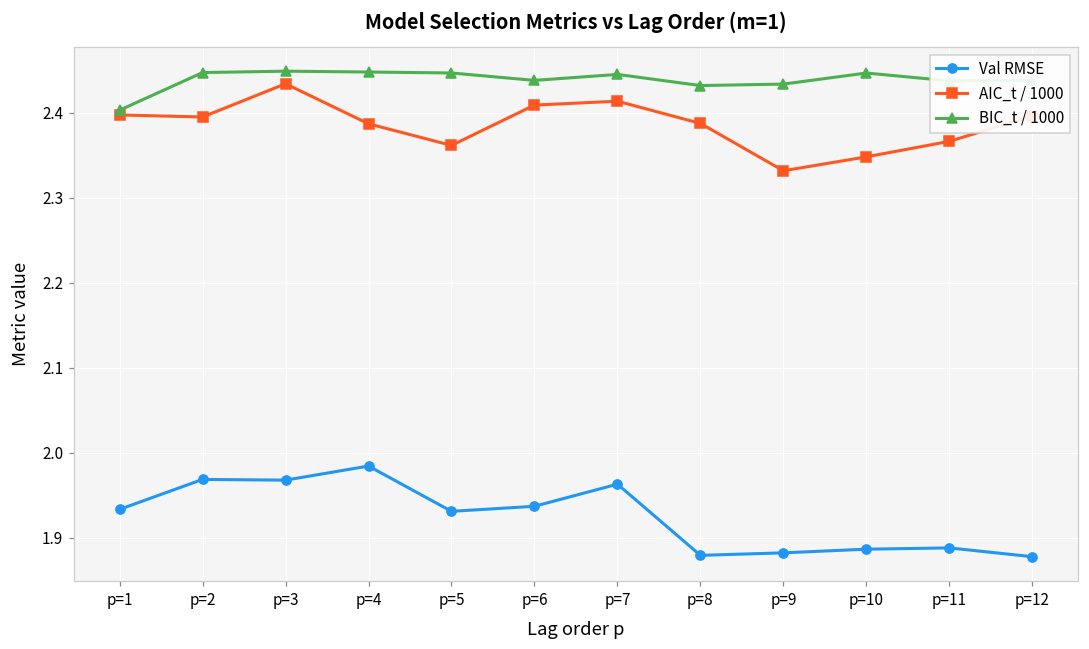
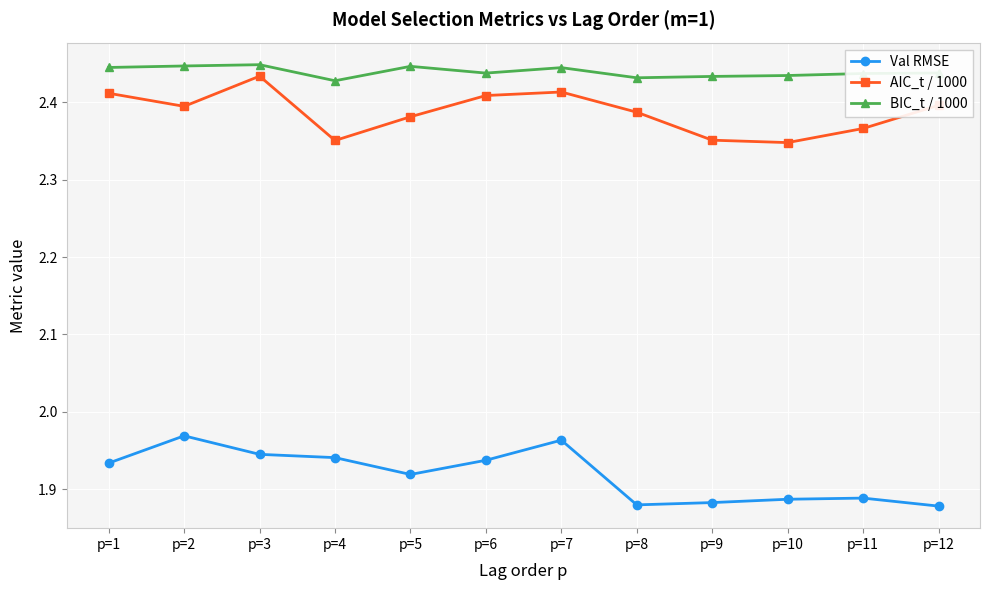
AIC_t / 1000, p=1: 2.40 -> 2.41
BIC_t / 1000, p=1: 2.40 -> 2.45
Val RMSE, p=3: 1.97 -> 1.94
Val RMSE, p=4: 1.98 -> 1.94
AIC_t / 1000, p=4: 2.39 -> 2.35
BIC_t / 1000, p=4: 2.45 -> 2.43
Val RMSE, p=5: 1.93 -> 1.92
AIC_t / 1000, p=5: 2.36 -> 2.38
AIC_t / 1000, p=9: 2.33 -> 2.35
BIC_t / 1000, p=10: 2.45 -> 2.43
